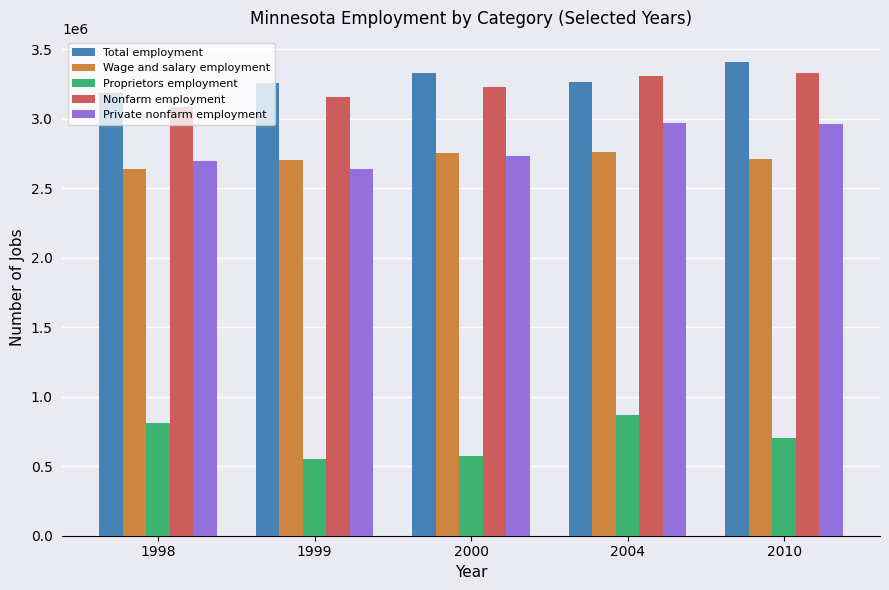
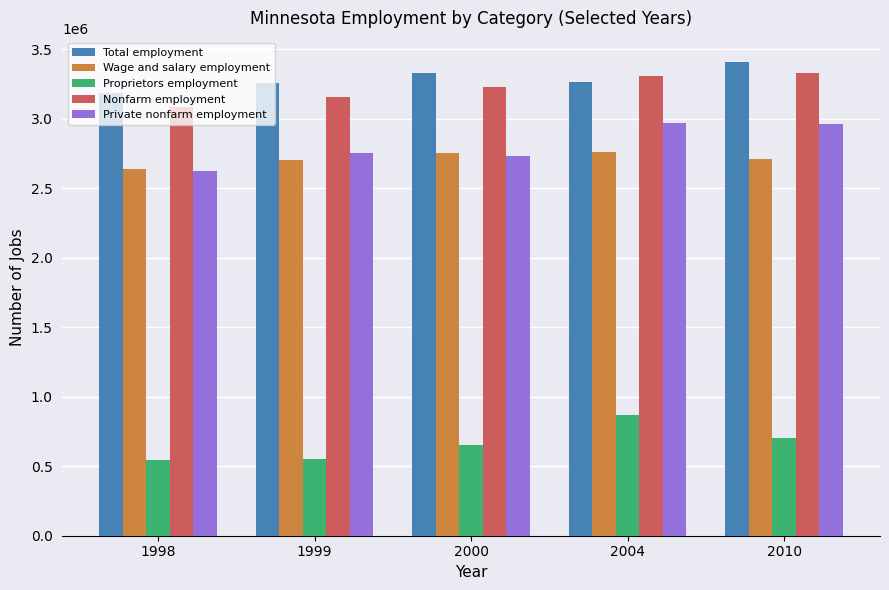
Proprietors employment, 1998: 810000 -> 550000
Private nonfarm employment, 1998: 2690000 -> 2630000
Private nonfarm employment, 1999: 2640000 -> 2750000
Proprietors employment, 2000: 580000 -> 650000
